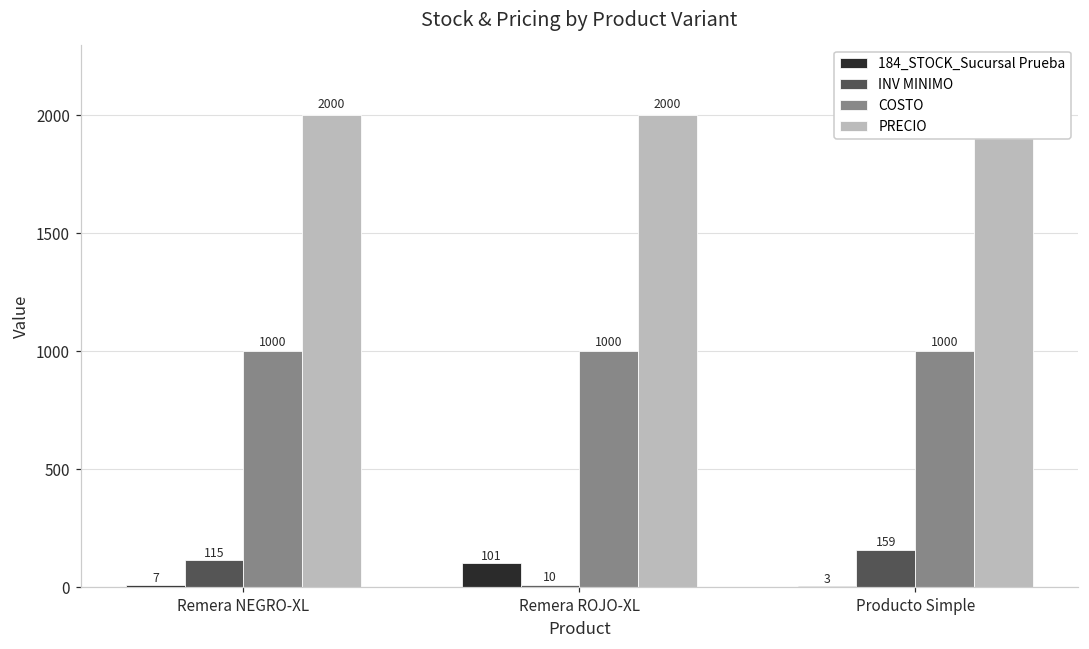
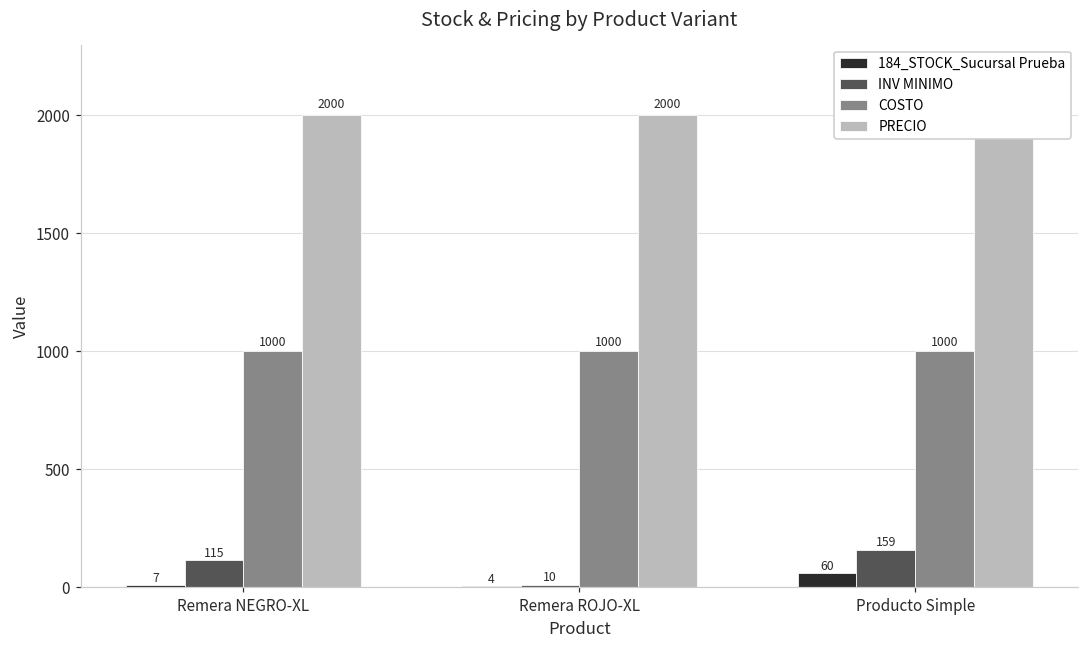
184_STOCK_Sucursal Prueba, Remera ROJO-XL: 101 -> 4
184_STOCK_Sucursal Prueba, Producto Simple: 3 -> 60
